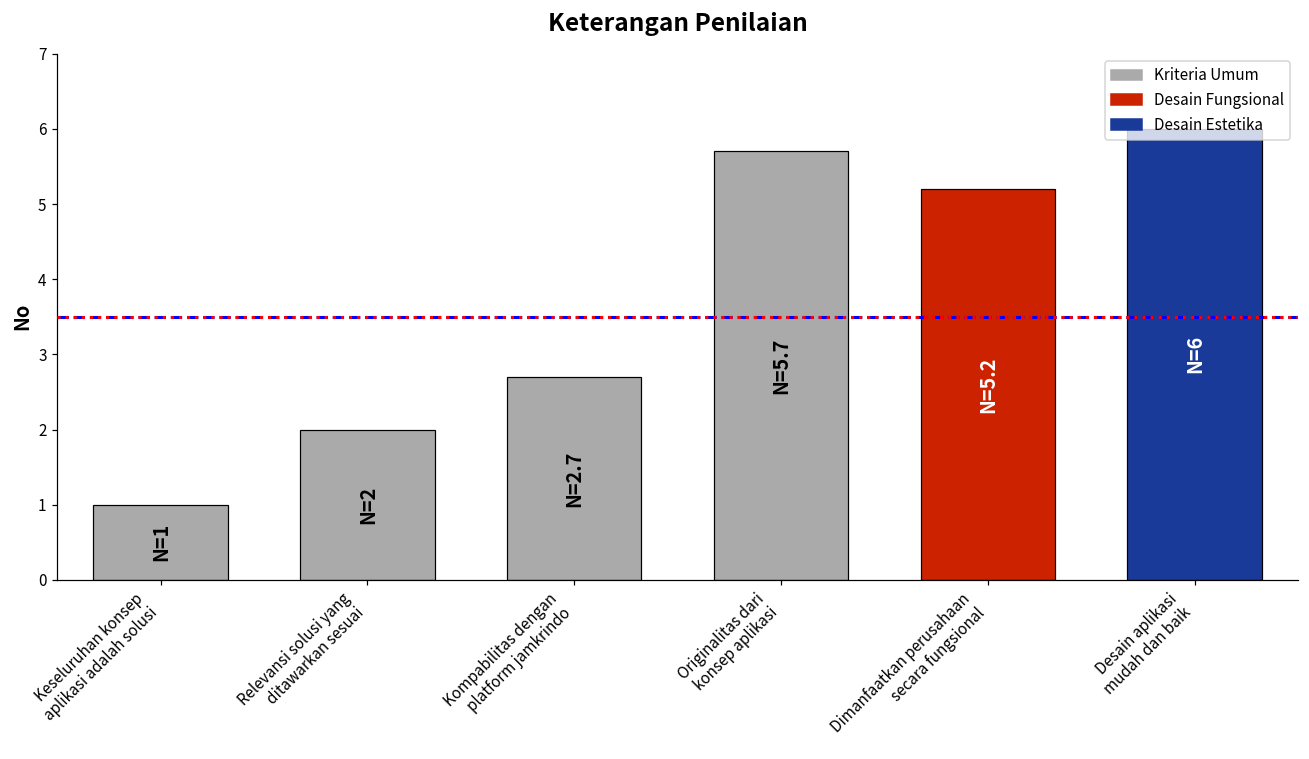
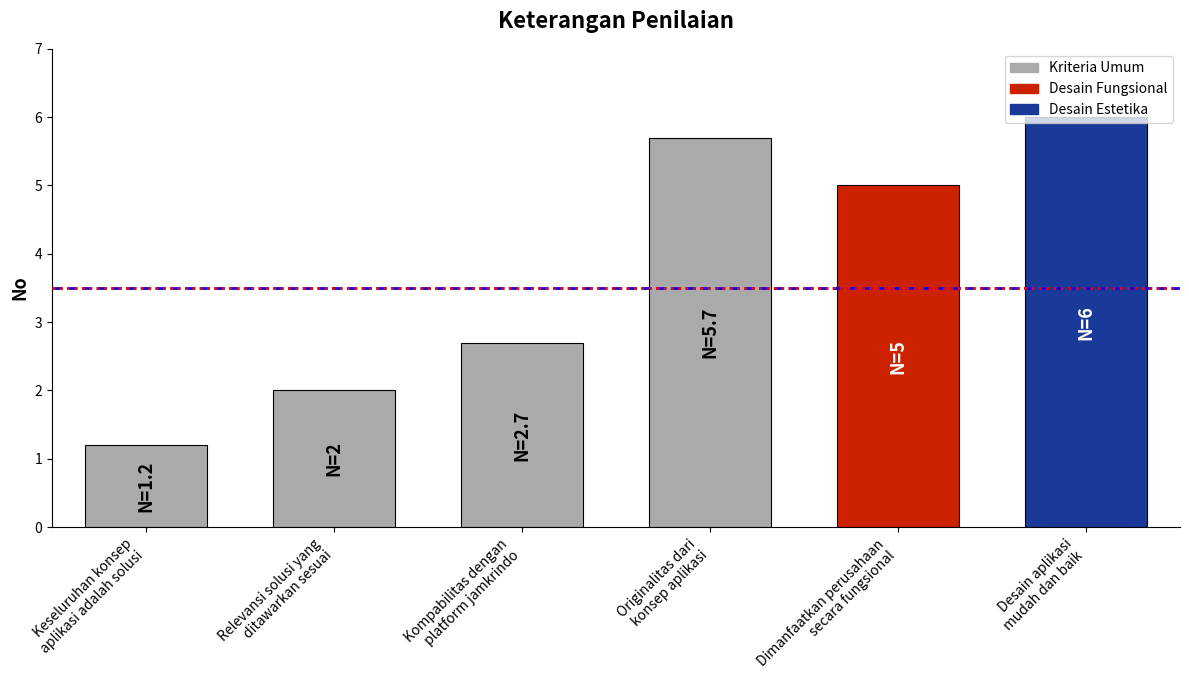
Keseluruhan konsep aplikasi adalah solusi: 1 -> 1.2
Dimanfaatkan perusahaan secara fungsional: 5.2 -> 5
